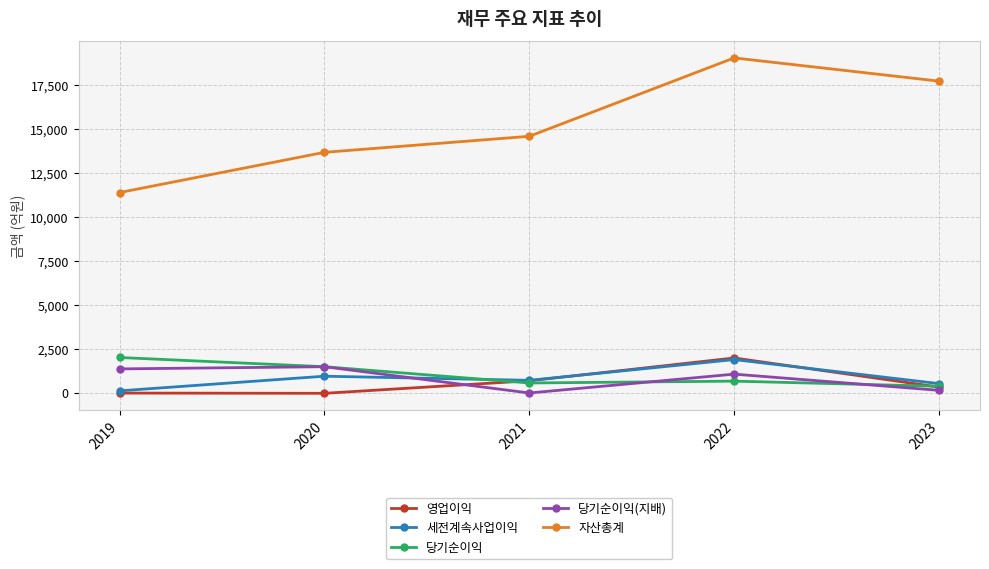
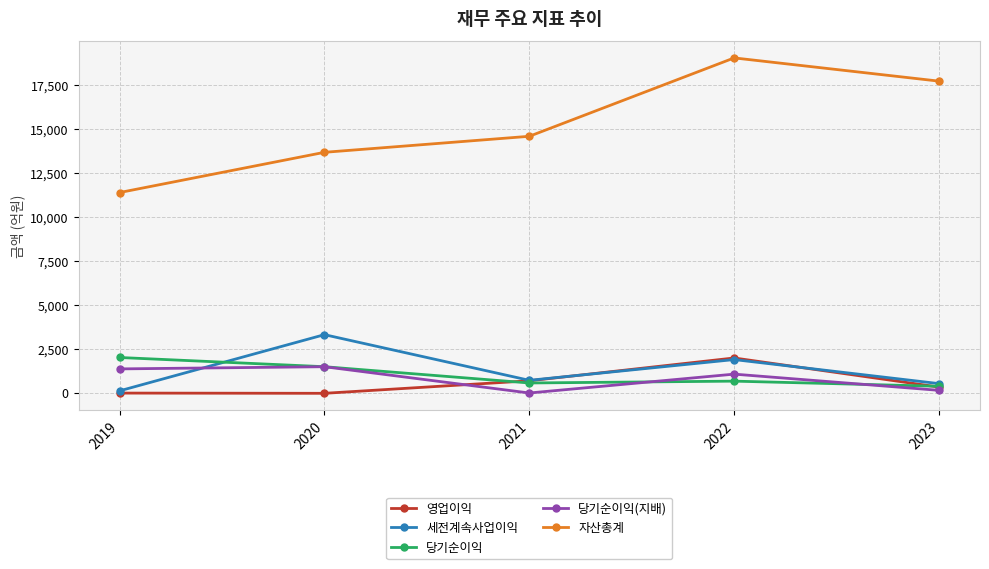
세전계속사업이익, 2020: 900 -> 3,300
